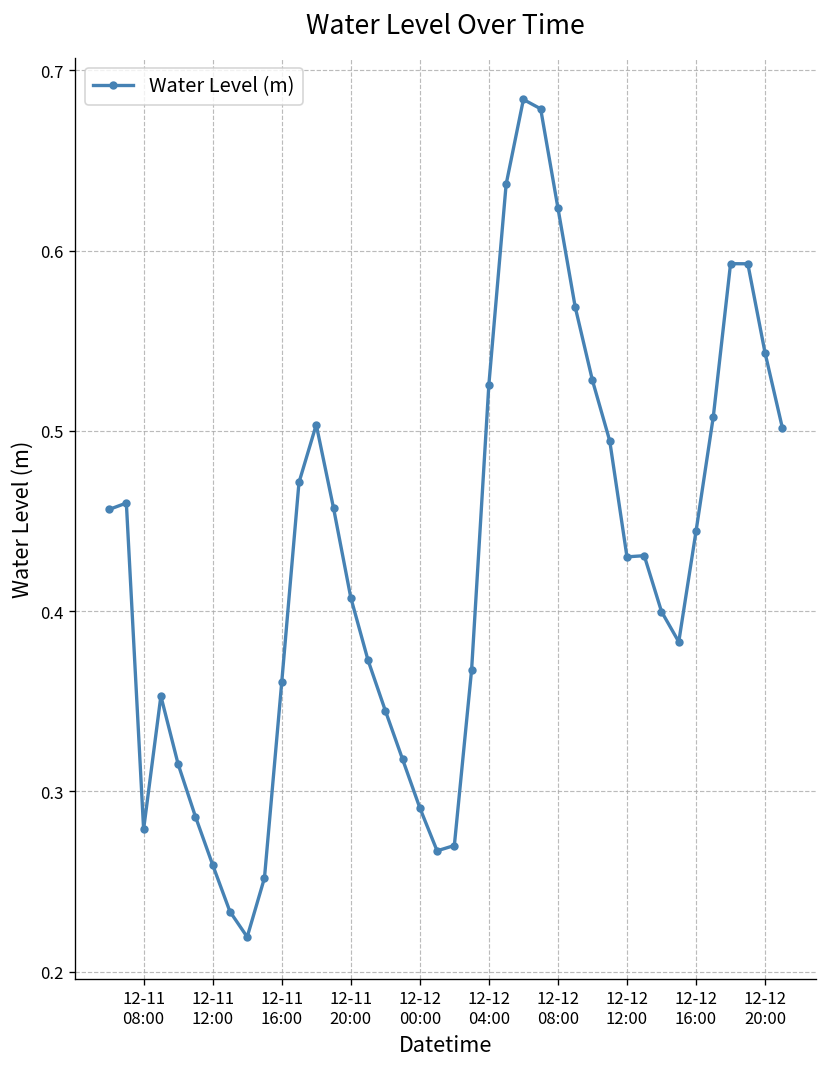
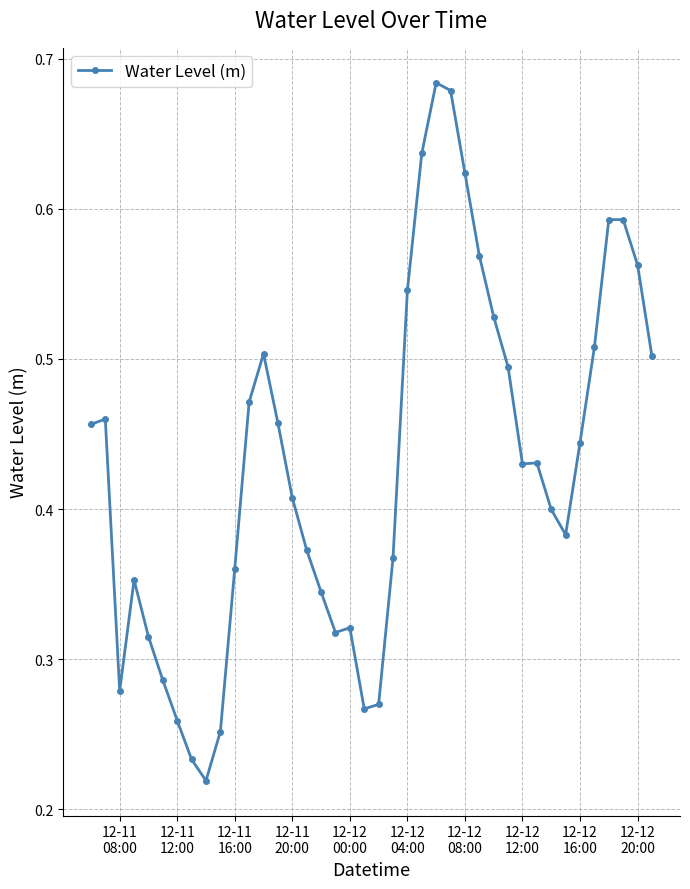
12-12 00:00: 0.291 -> 0.321
12-12 04:00: 0.526 -> 0.546
12-12 20:00: 0.543 -> 0.563
